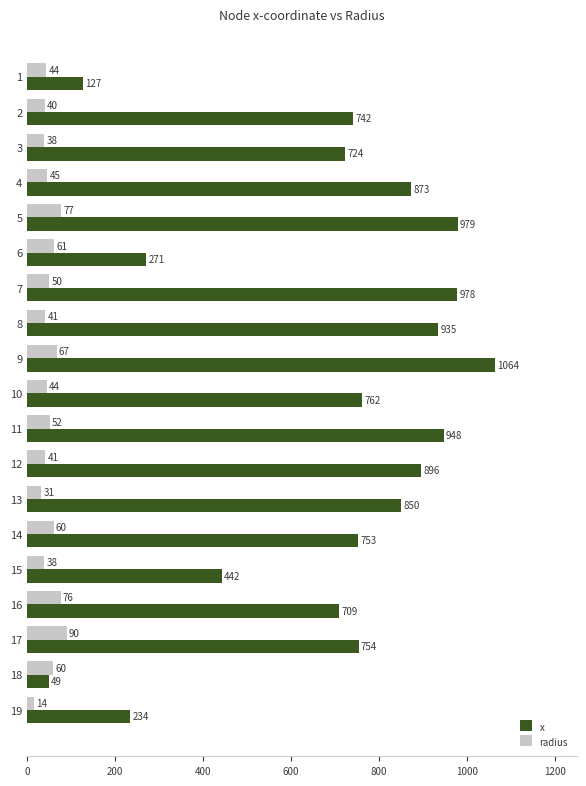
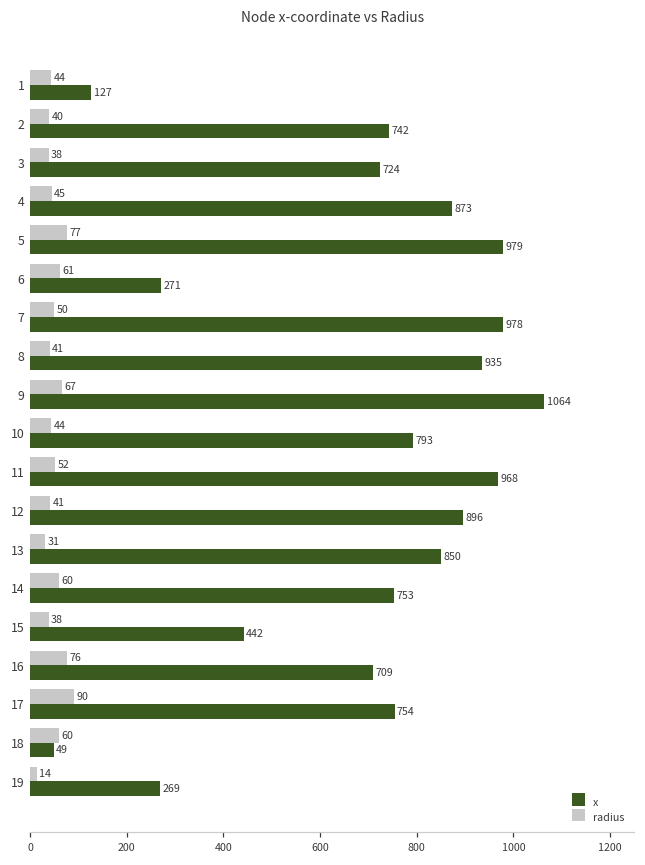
x, 10: 762 -> 793
x, 11: 948 -> 968
x, 19: 234 -> 269
